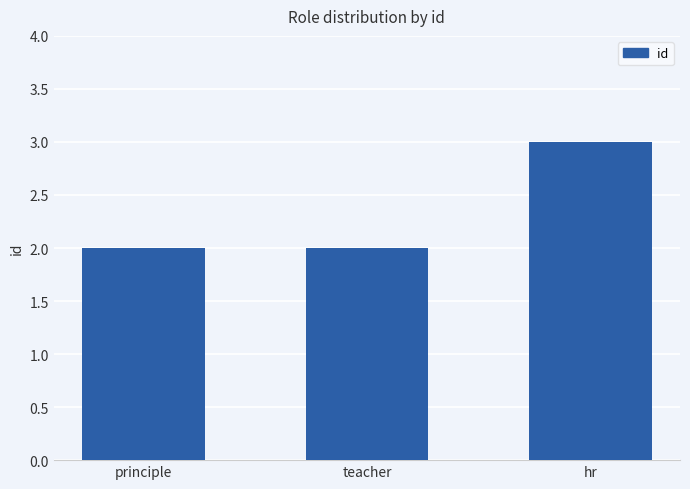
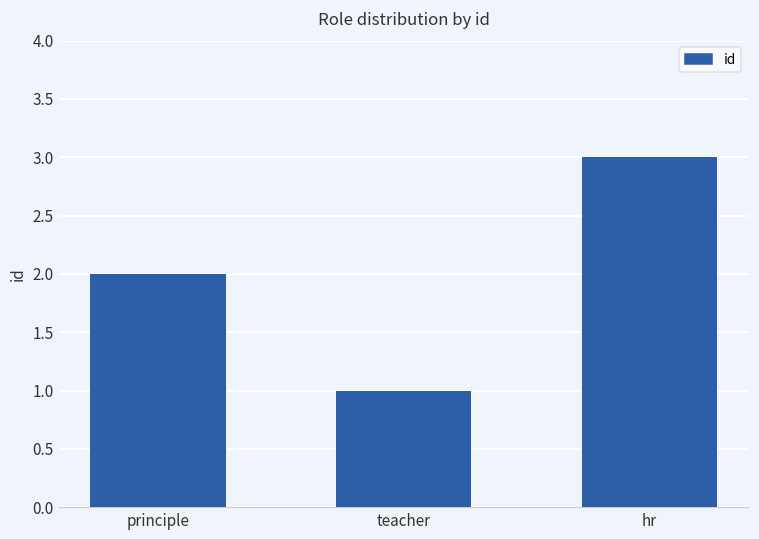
teacher: 2 -> 1
